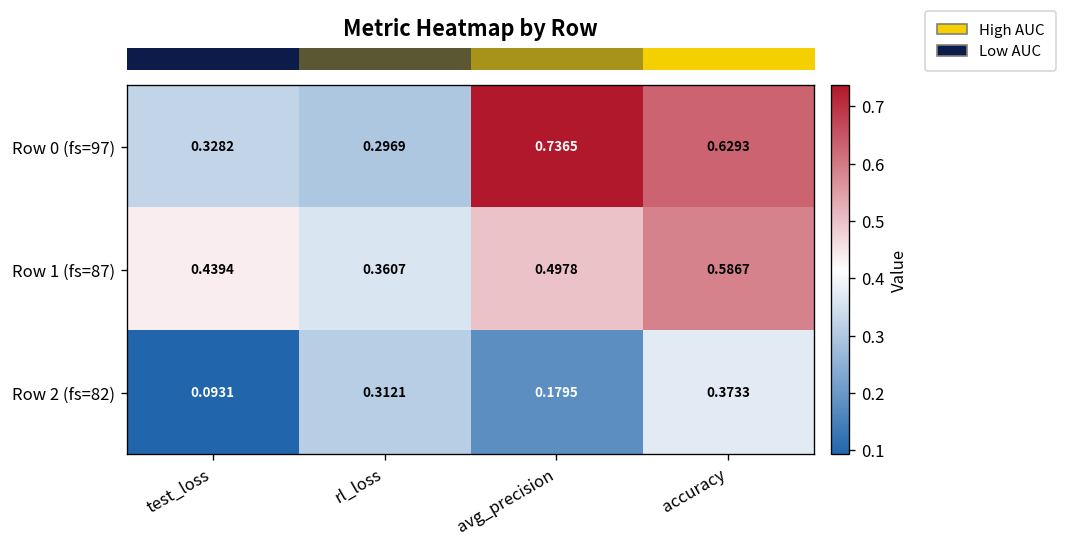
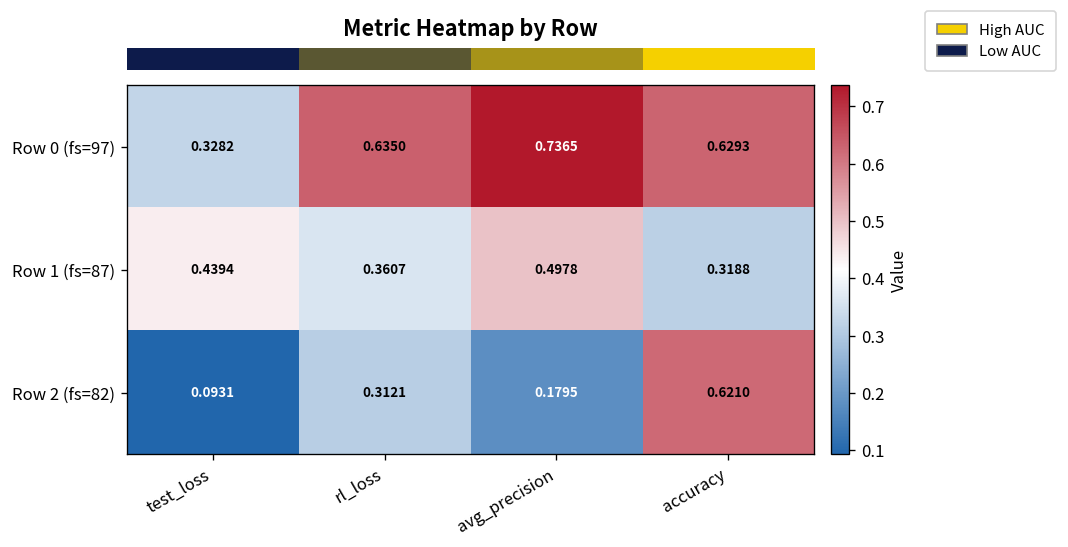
Row 0 (fs=97), rl_loss: 0.2969 -> 0.6350
Row 1 (fs=87), accuracy: 0.5867 -> 0.3188
Row 2 (fs=82), accuracy: 0.3733 -> 0.6210
